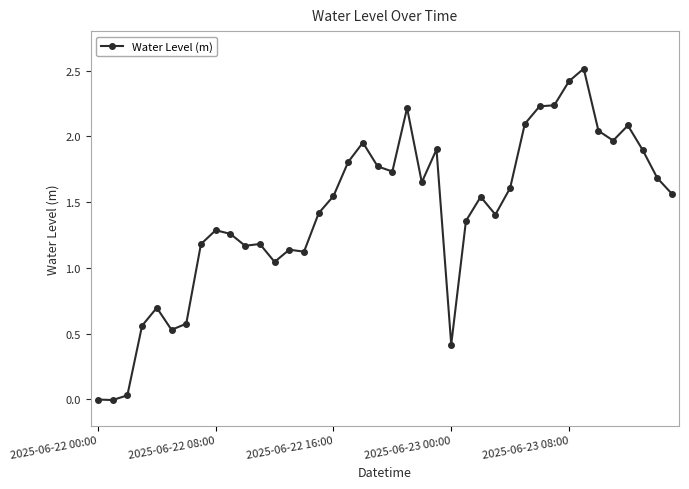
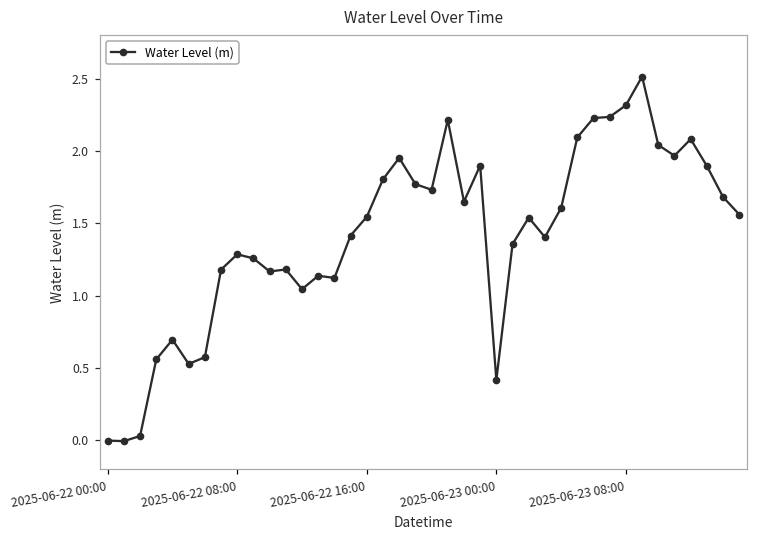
2025-06-23 08:00: 2.42 -> 2.32
